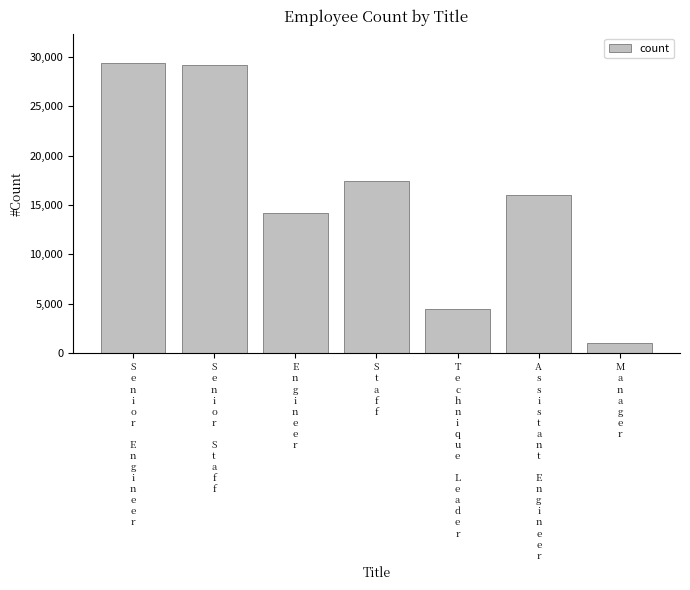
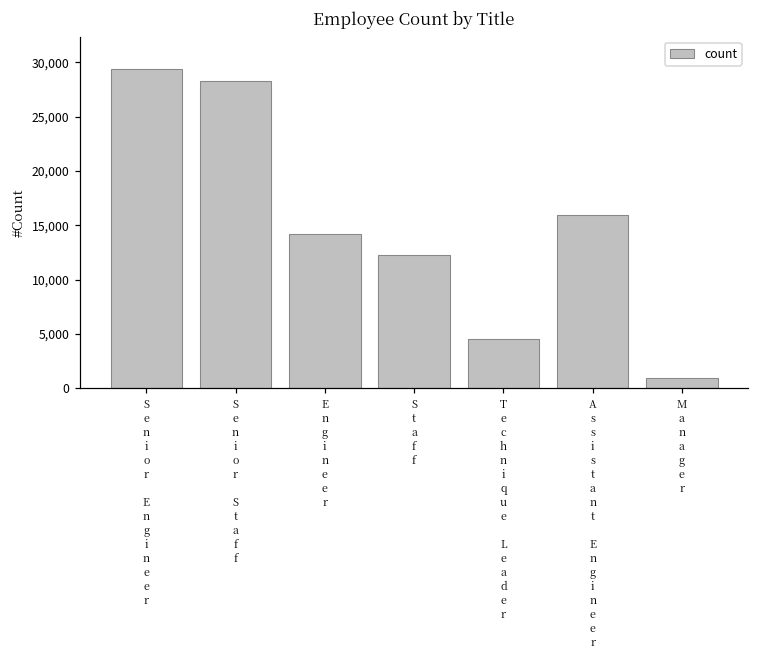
S e n i o r S t a f f: 29,000 -> 28,000
S t a f f: 17,000 -> 12,000
